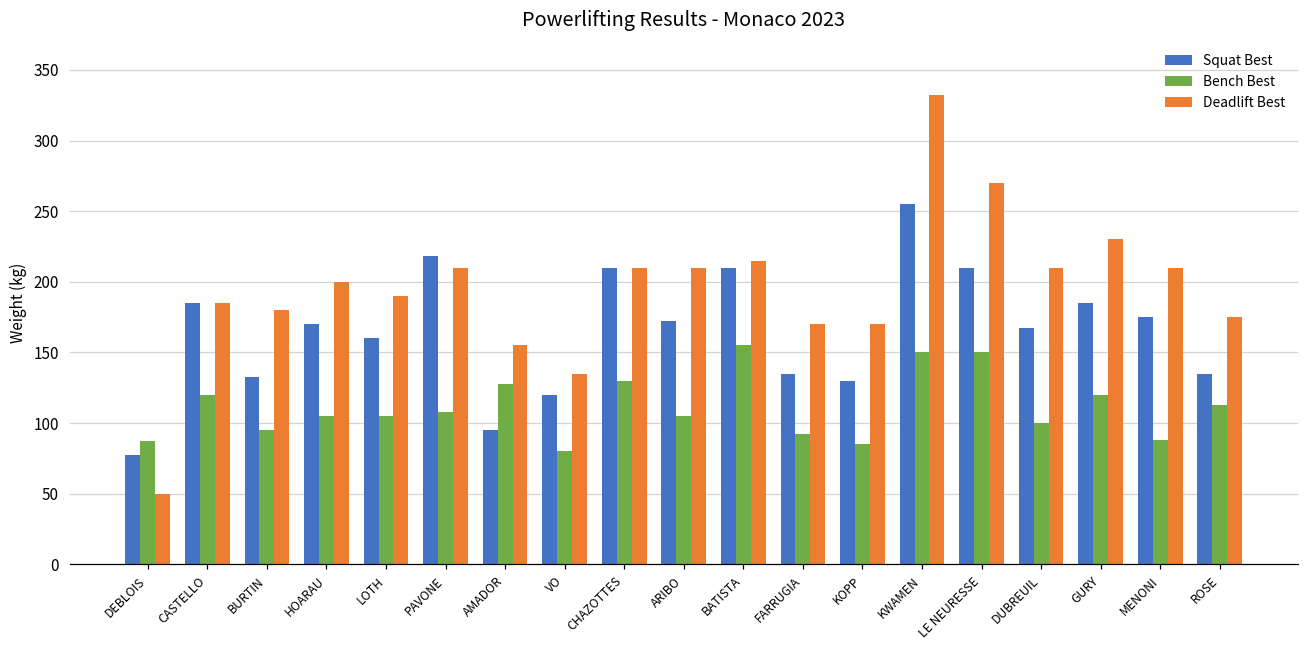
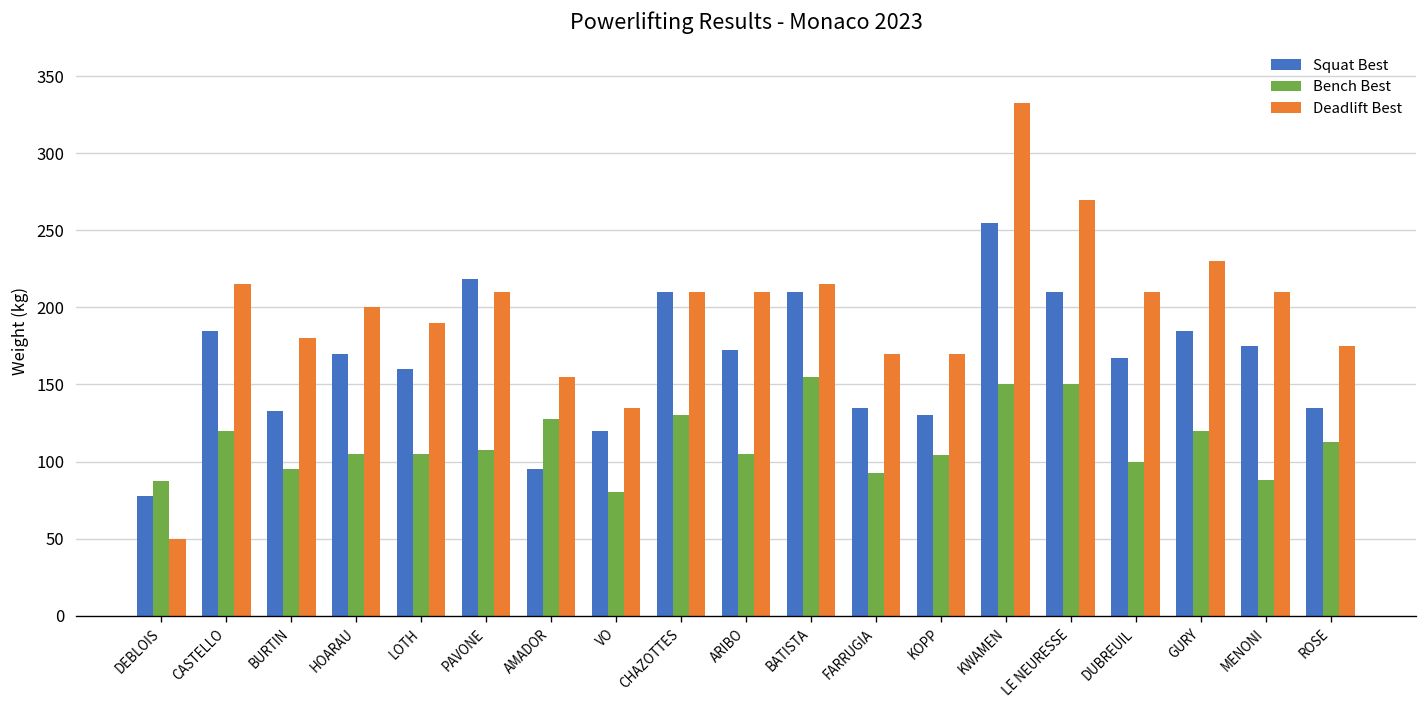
Deadlift Best, CASTELLO: 185 -> 215
Bench Best, KOPP: 85 -> 104
